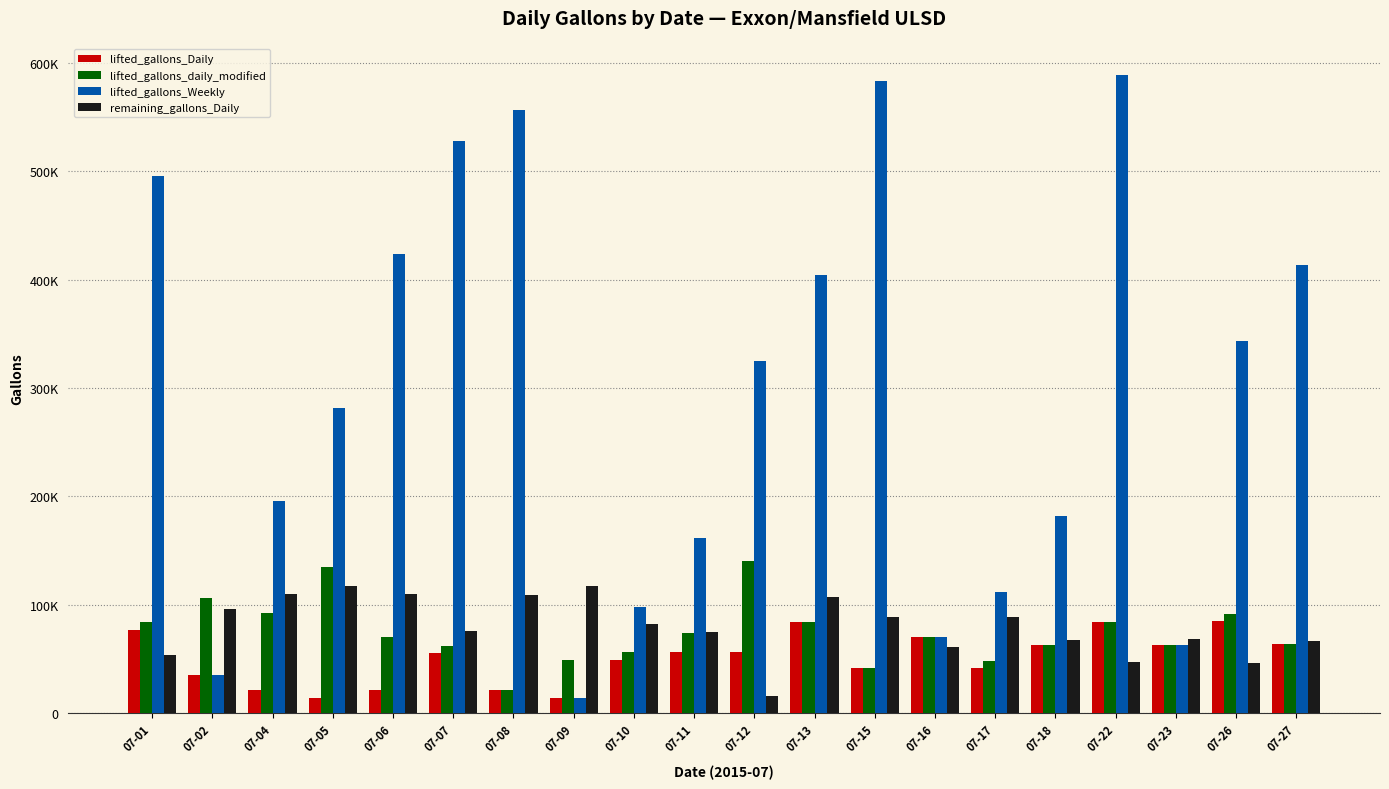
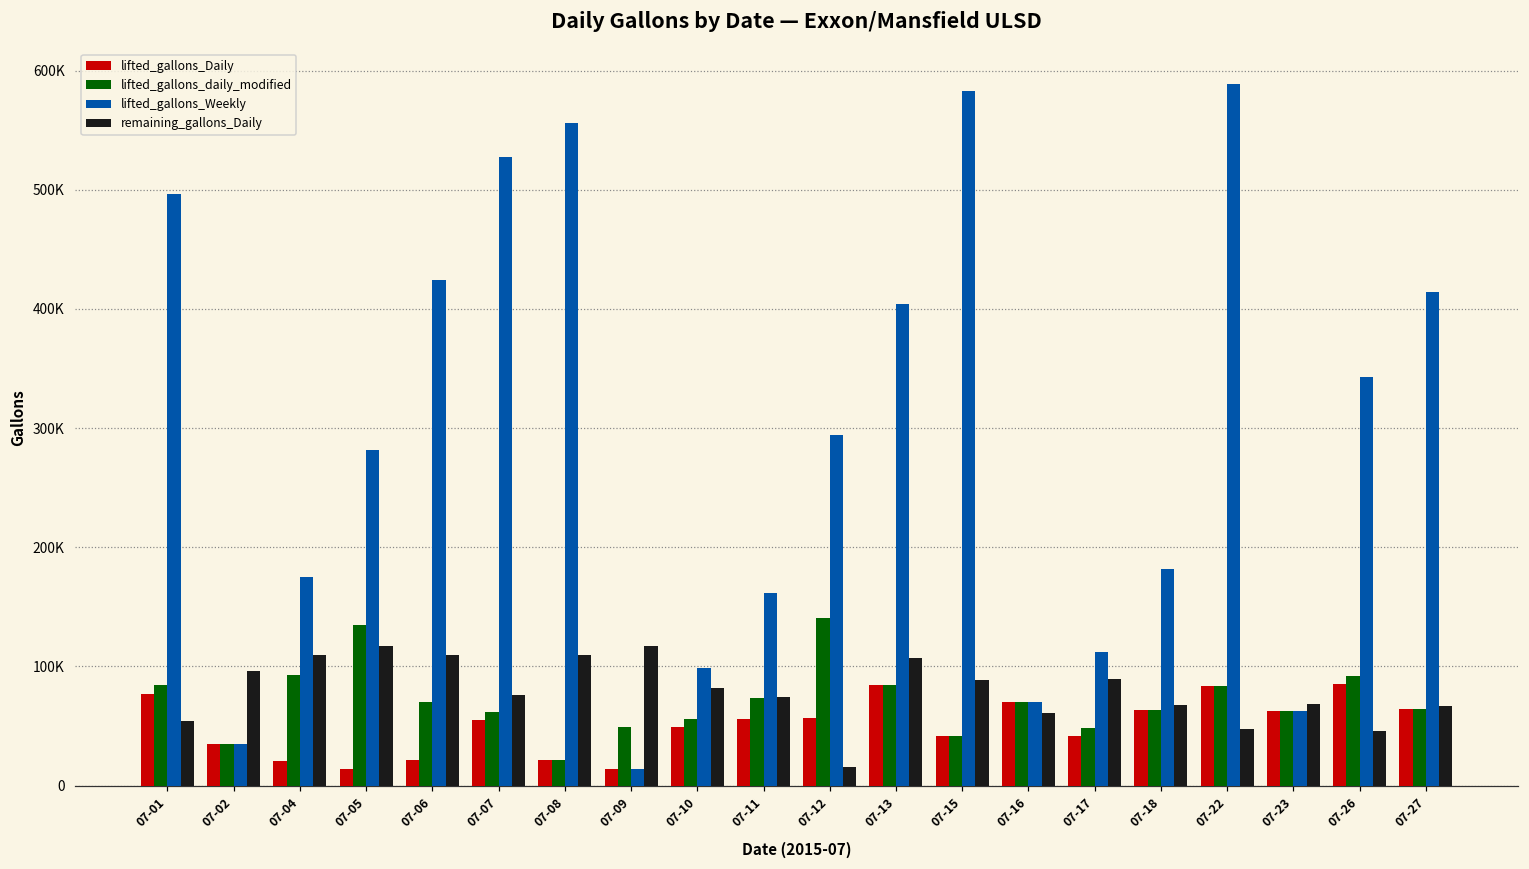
lifted_gallons_daily_modified, 07-02: 106000 -> 35000
lifted_gallons_Weekly, 07-04: 196000 -> 175000
lifted_gallons_Weekly, 07-12: 325000 -> 294000
